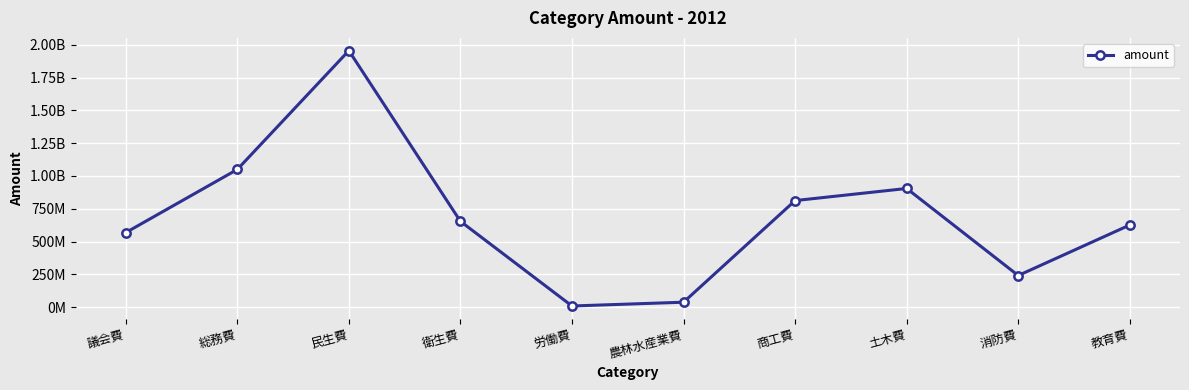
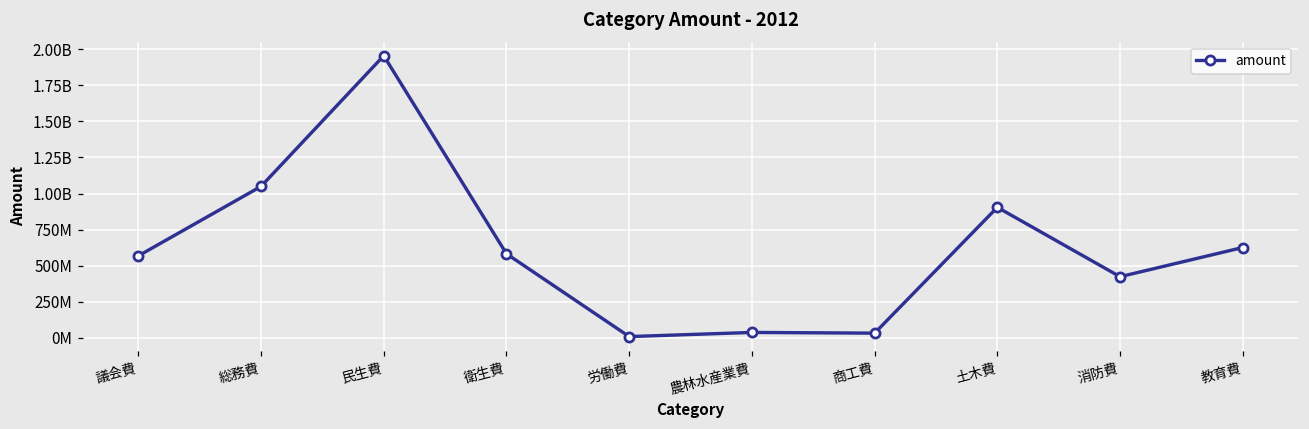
衛生費: 650000000 -> 580000000
商工費: 810000000 -> 30000000
消防費: 240000000 -> 420000000
